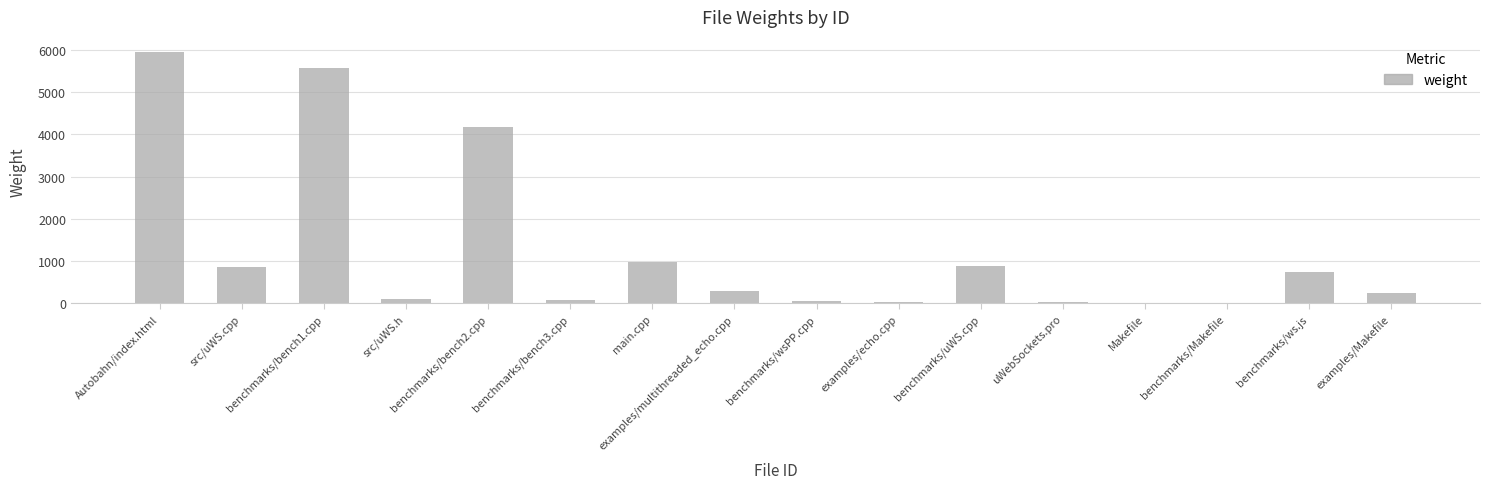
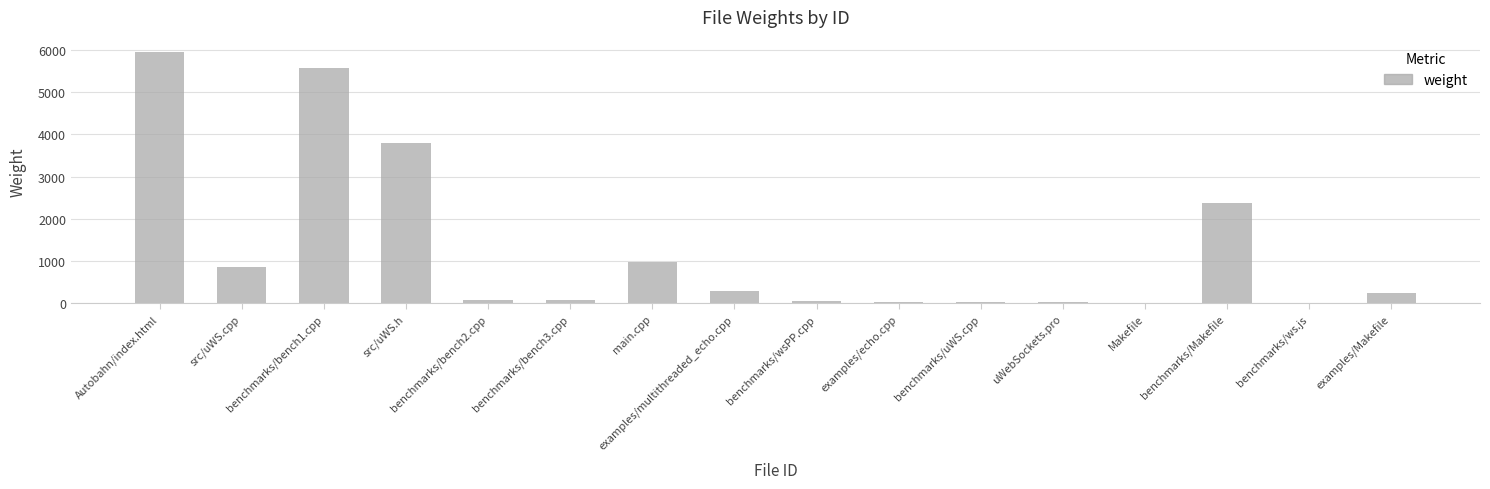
src/uWS.h: 100 -> 3800
benchmarks/bench2.cpp: 4200 -> 100
benchmarks/uWS.cpp: 900 -> 0
benchmarks/Makefile: 0 -> 2400
benchmarks/ws.js: 700 -> 0
